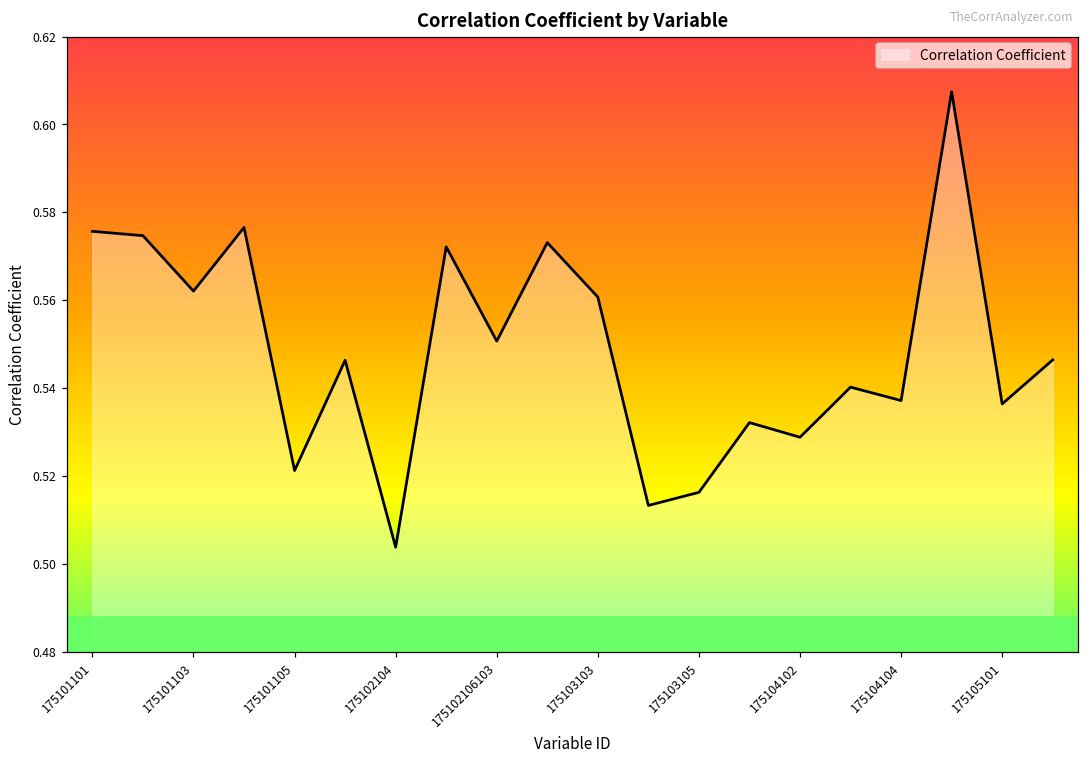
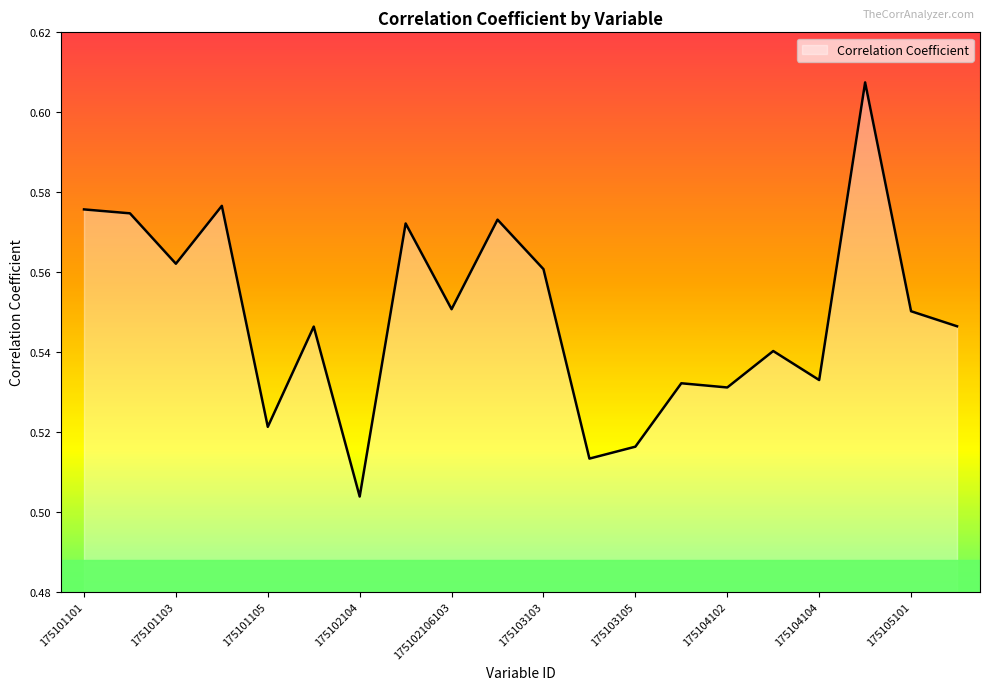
175104102: 0.529 -> 0.531
175104104: 0.537 -> 0.533
175105101: 0.536 -> 0.550
